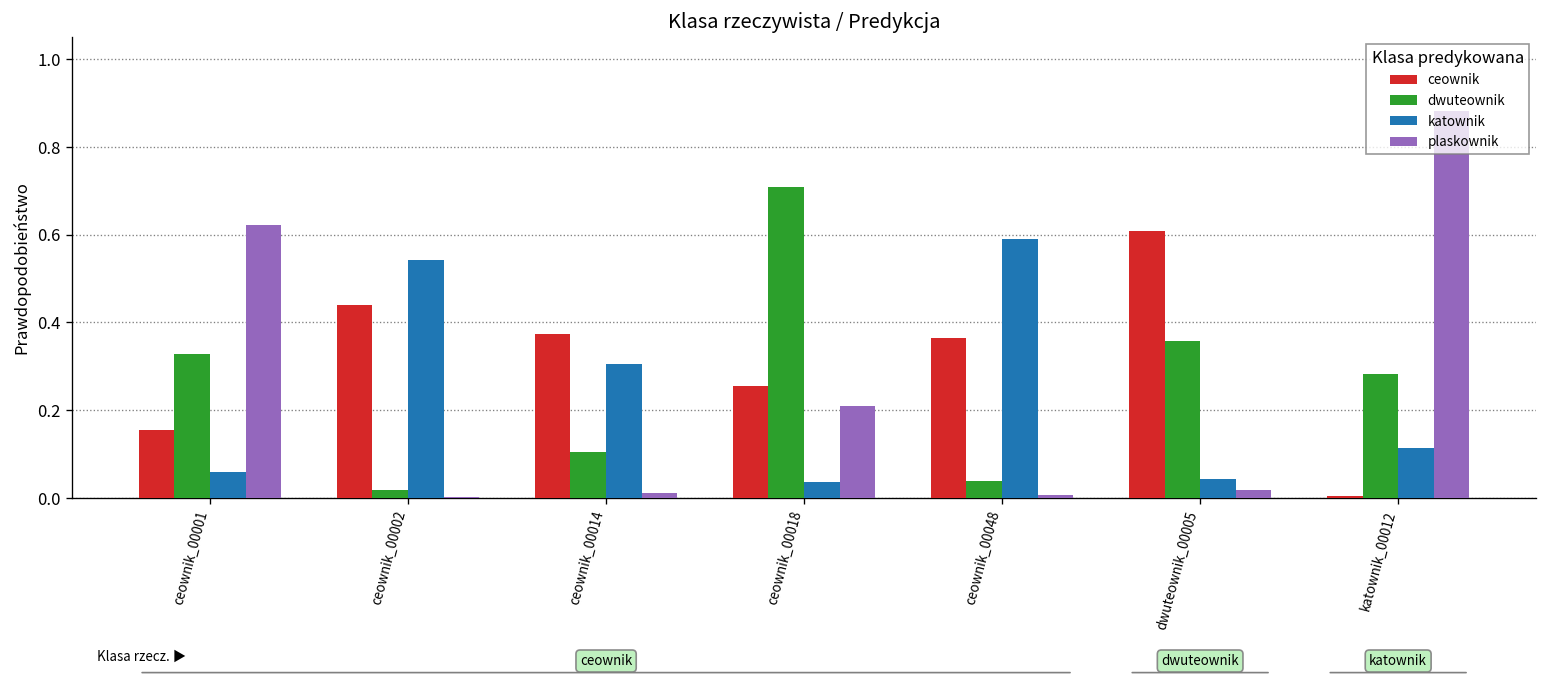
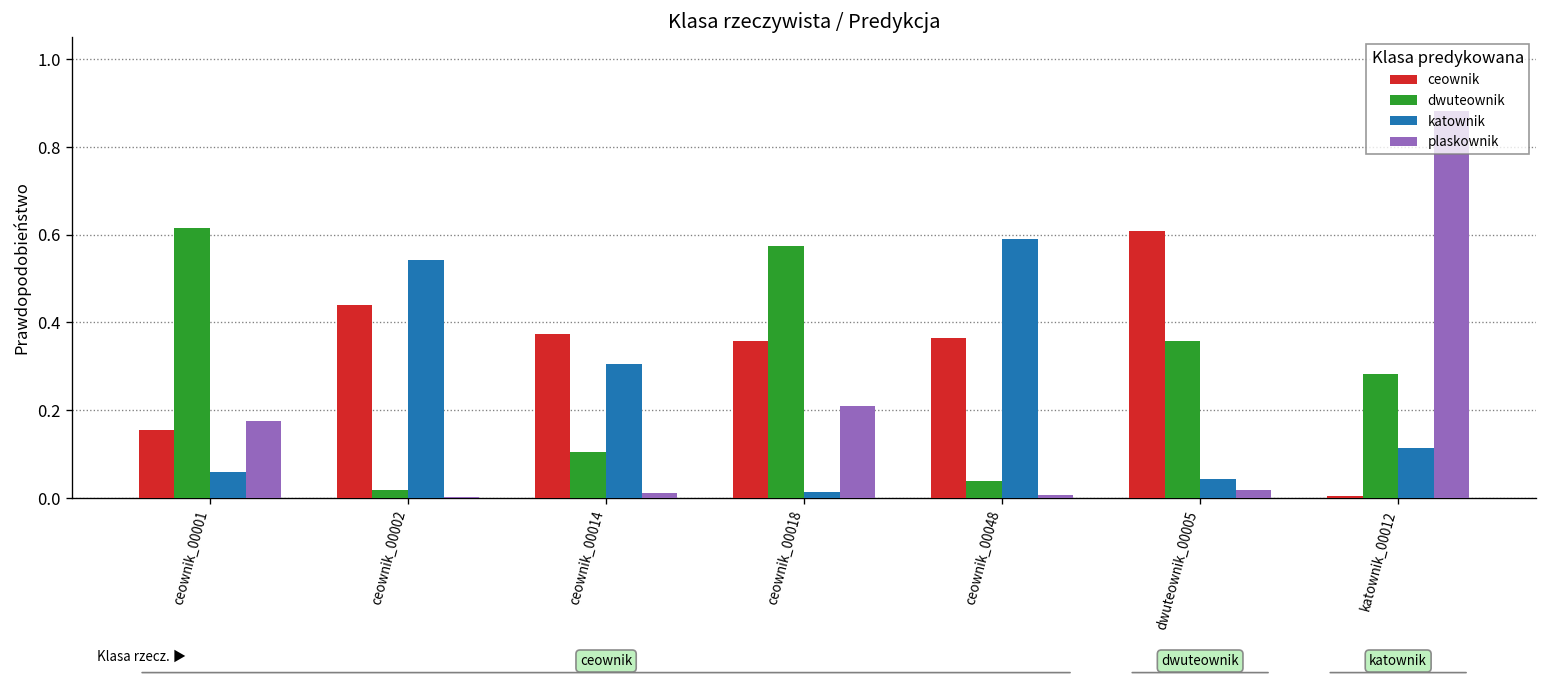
dwuteownik, ceownik_00001: 0.33 -> 0.61
plaskownik, ceownik_00001: 0.62 -> 0.17
ceownik, ceownik_00018: 0.25 -> 0.36
dwuteownik, ceownik_00018: 0.71 -> 0.57
katownik, ceownik_00018: 0.04 -> 0.01
